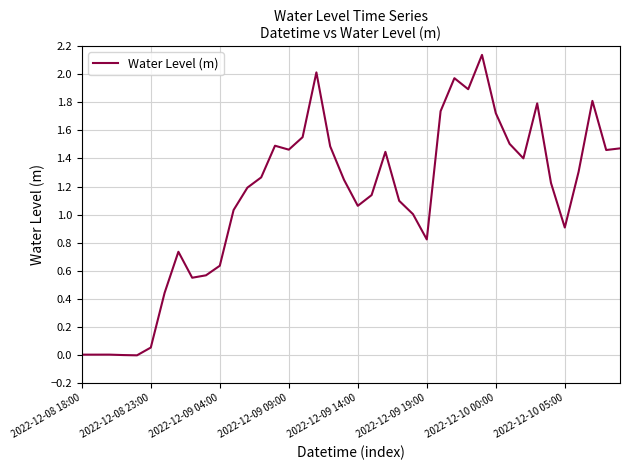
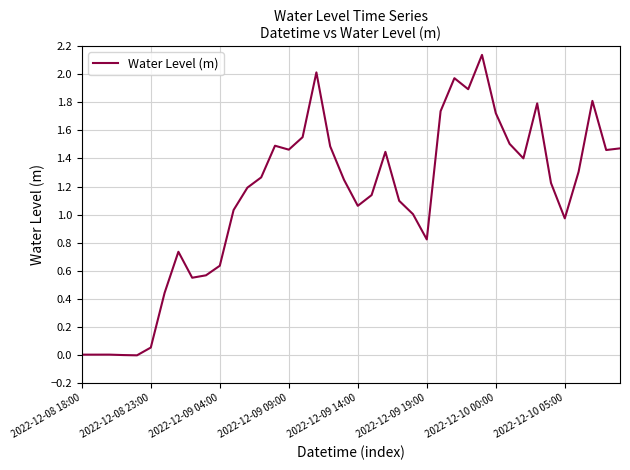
2022-12-10 05:00: 0.91 -> 0.97
